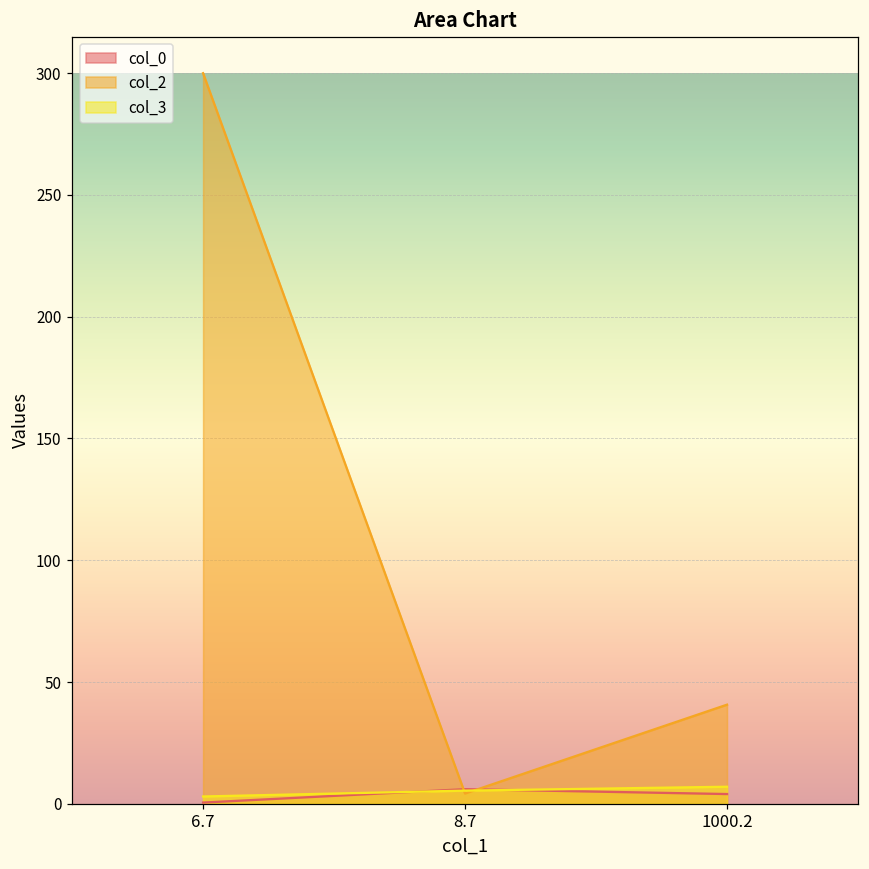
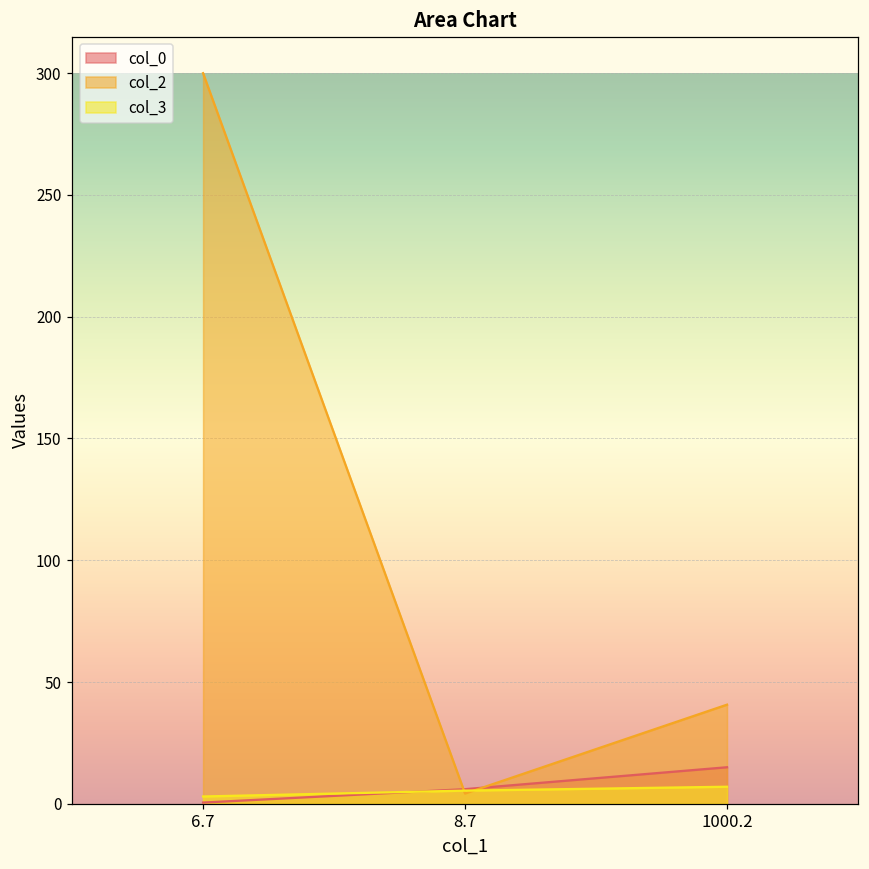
col_0, 1000.2: 4 -> 15
